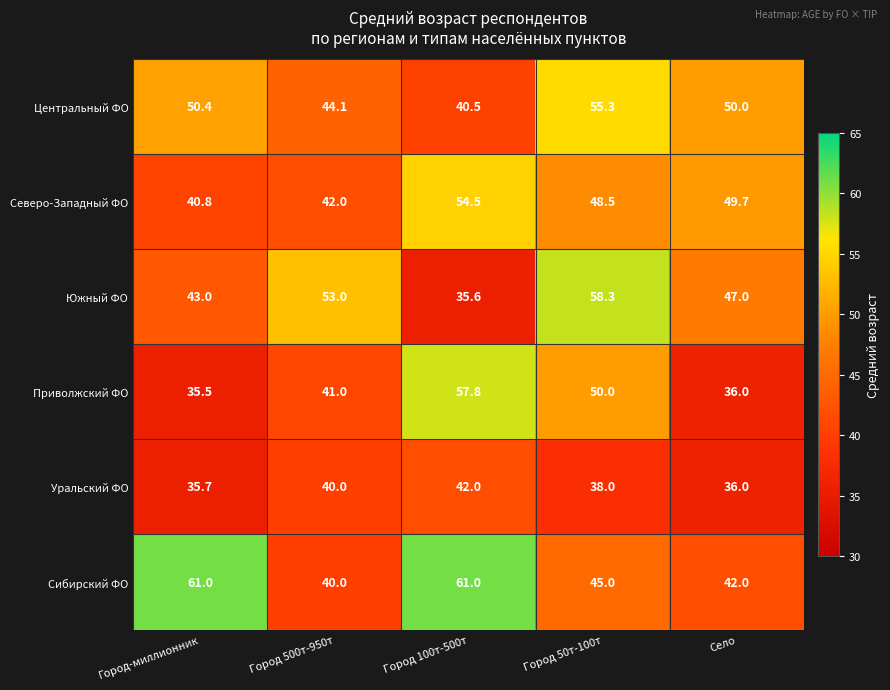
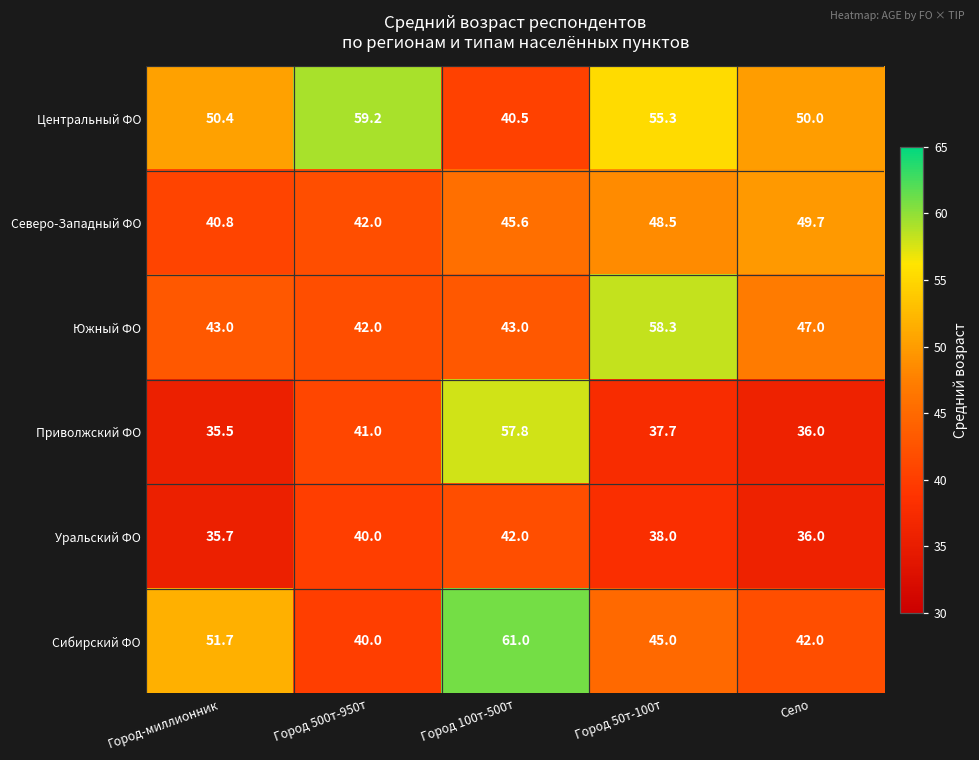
Центральный ФО, Город 500т-950т: 44.1 -> 59.2
Северо-Западный ФО, Город 100т-500т: 54.5 -> 45.6
Южный ФО, Город 500т-950т: 53.0 -> 42.0
Южный ФО, Город 100т-500т: 35.6 -> 43.0
Приволжский ФО, Город 50т-100т: 50.0 -> 37.7
Сибирский ФО, Город-миллионник: 61.0 -> 51.7
